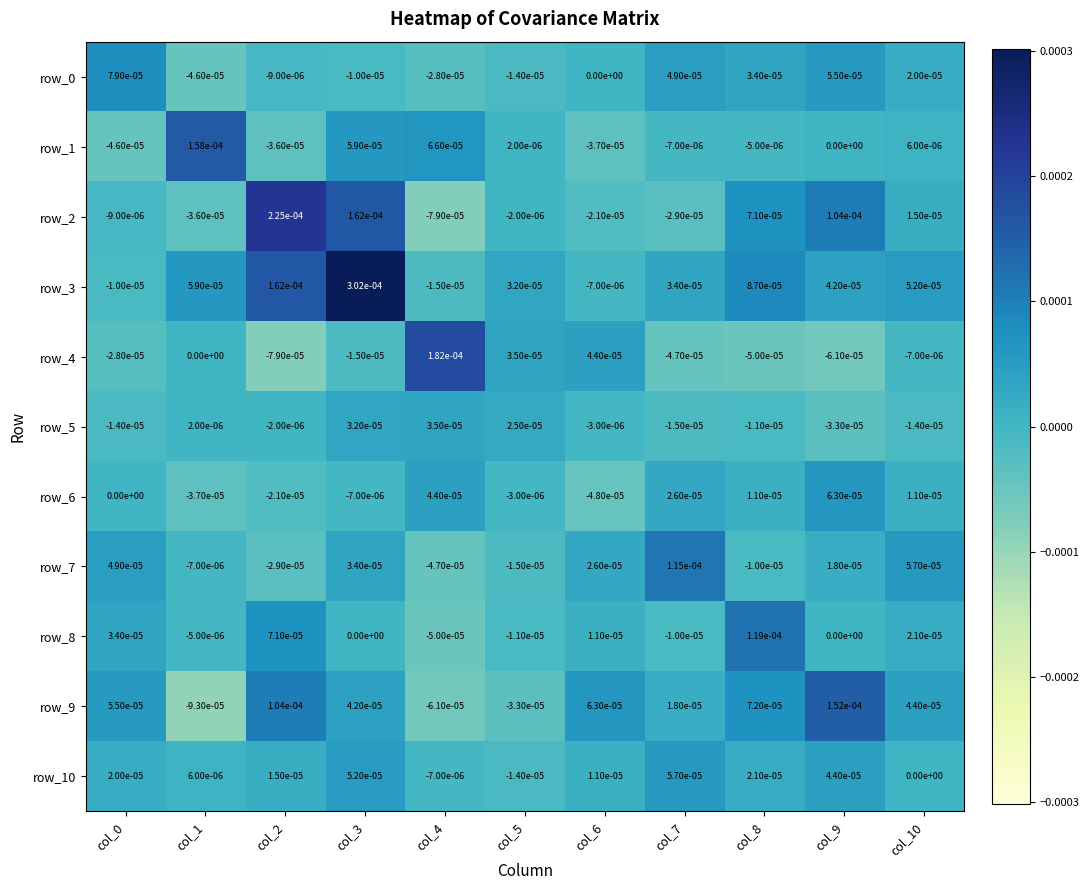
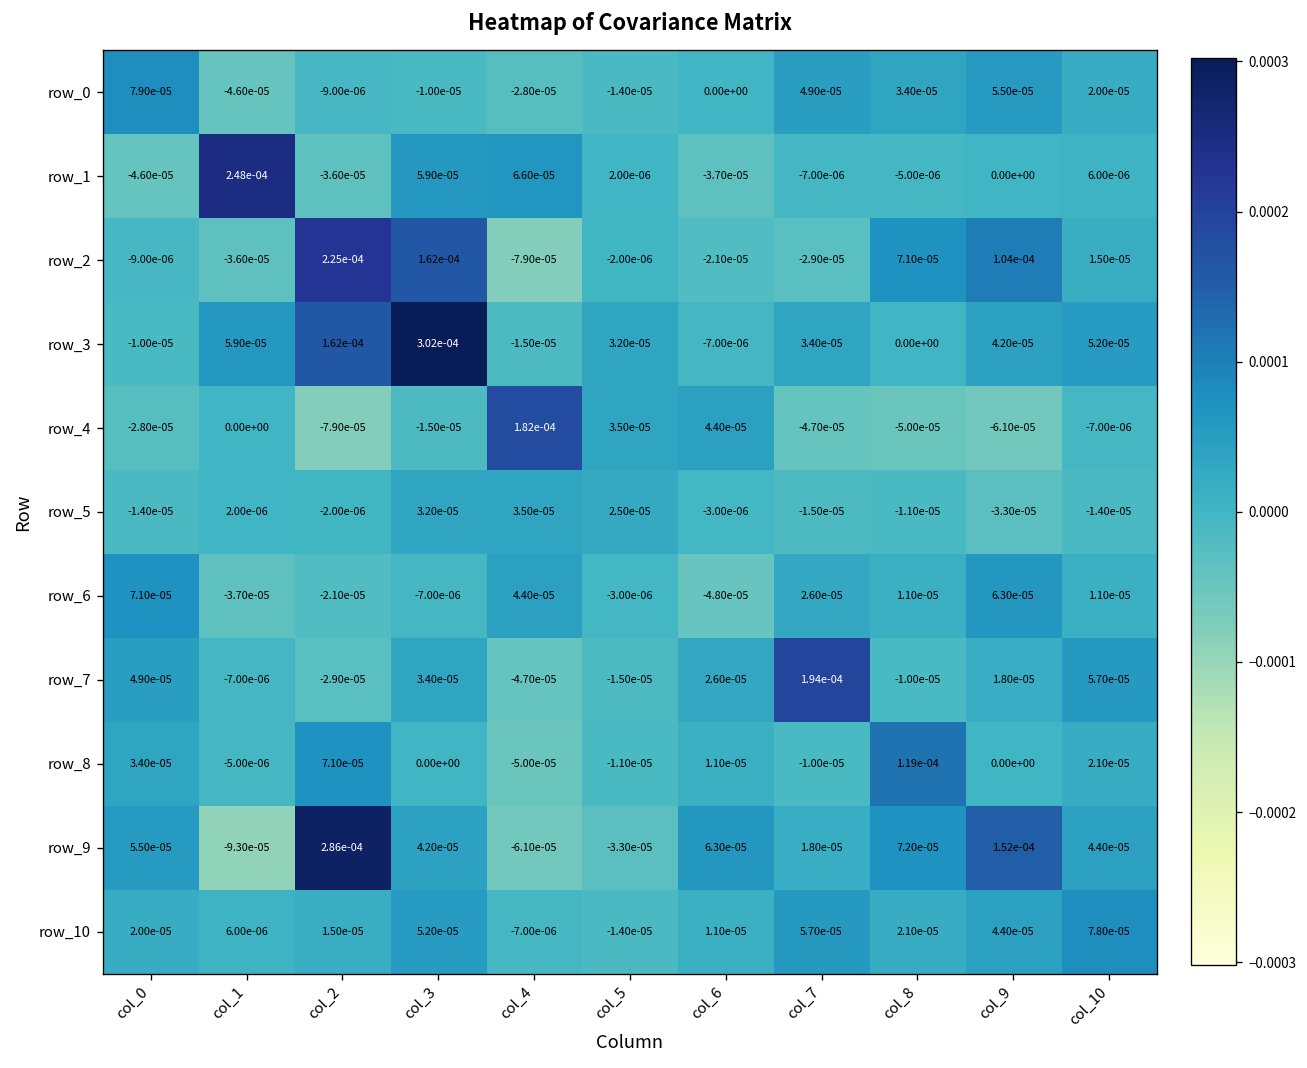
row_1, col_1: 1.58e-04 -> 2.48e-04
row_3, col_8: 8.70e-05 -> 0.00e+00
row_6, col_0: 0.00e+00 -> 7.10e-05
row_7, col_7: 1.15e-04 -> 1.94e-04
row_9, col_2: 1.04e-04 -> 2.86e-04
row_10, col_10: 0.00e+00 -> 7.80e-05
